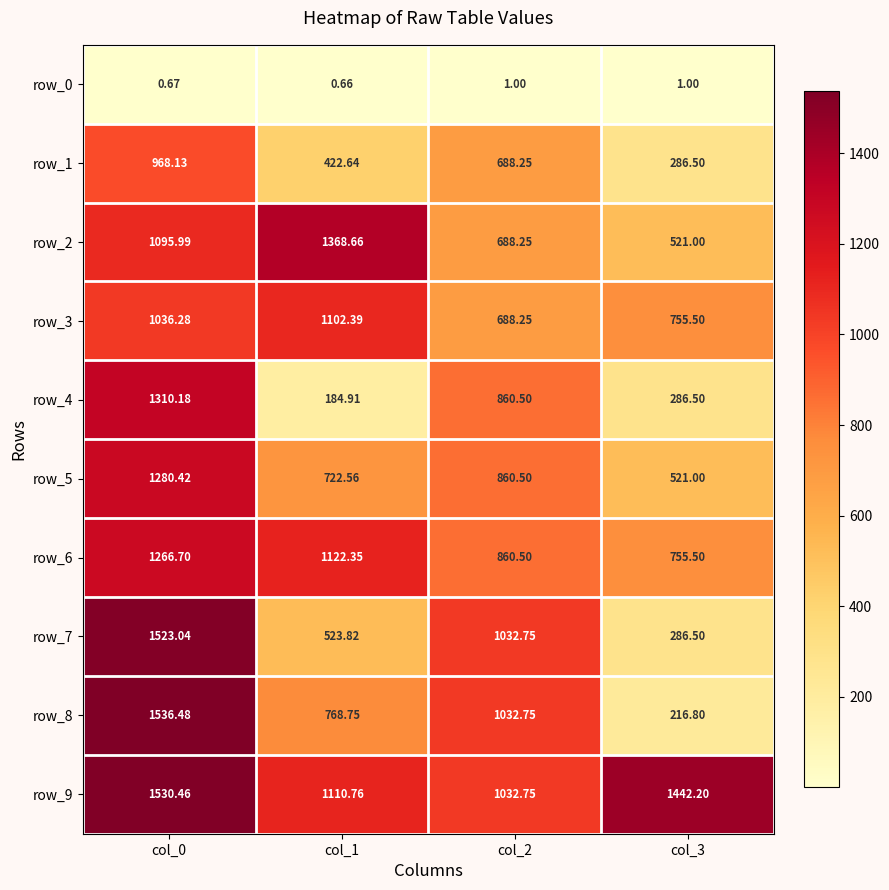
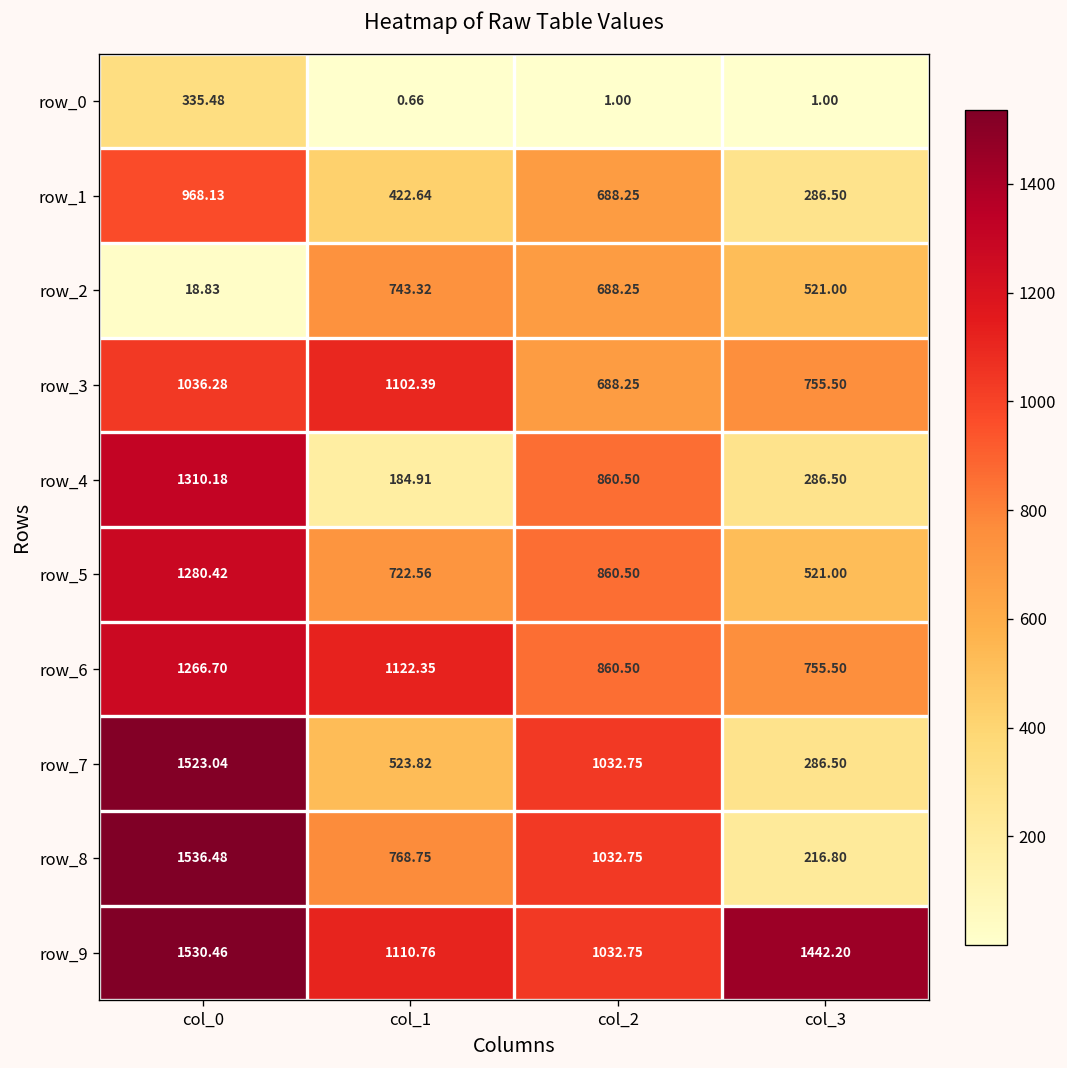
row_0, col_0: 0.67 -> 335.48
row_2, col_0: 1095.99 -> 18.83
row_2, col_1: 1368.66 -> 743.32
